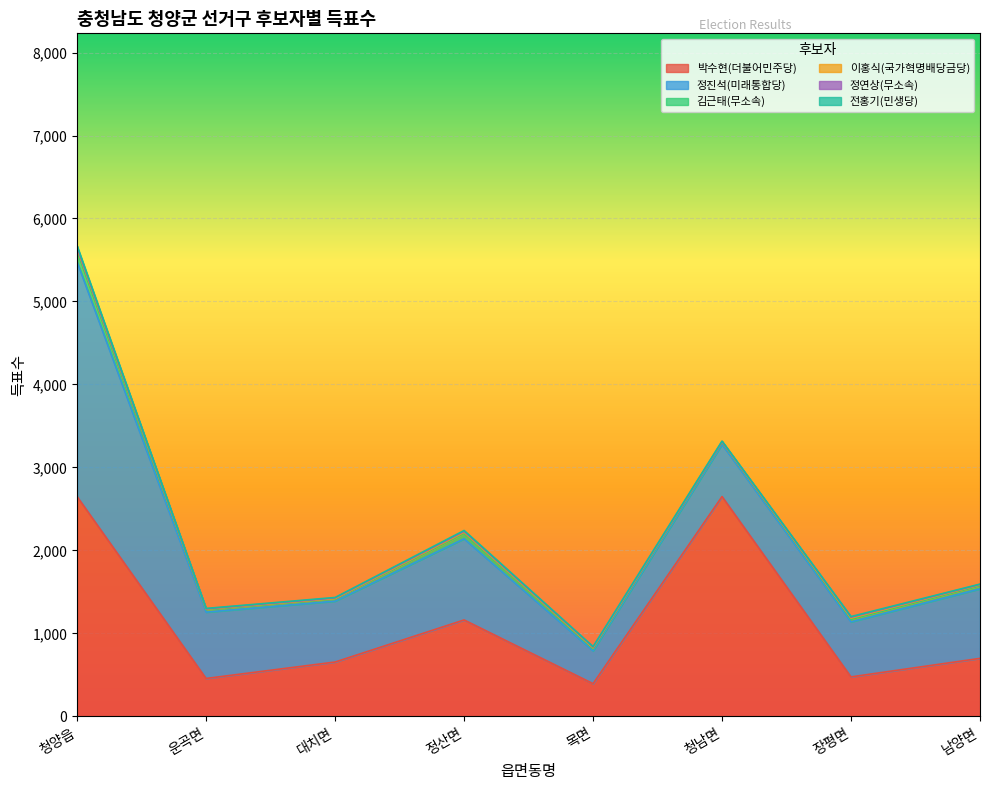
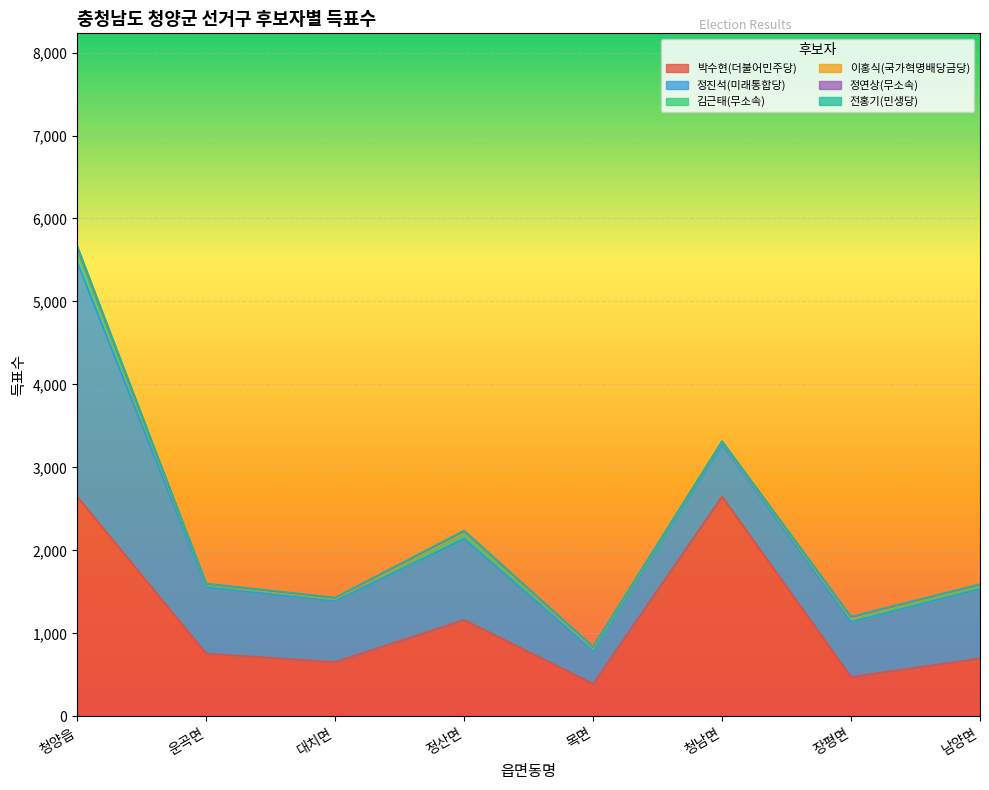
박수현(더불어민주당), 운곡면: 500 -> 800
